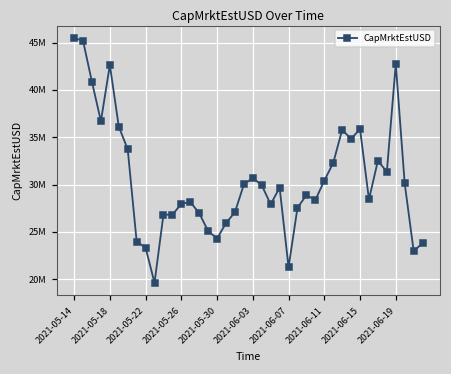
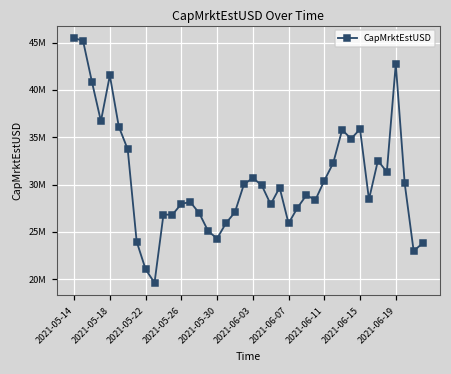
2021-05-18: 43000000 -> 42000000
2021-05-22: 23000000 -> 21000000
2021-06-07: 21000000 -> 26000000
